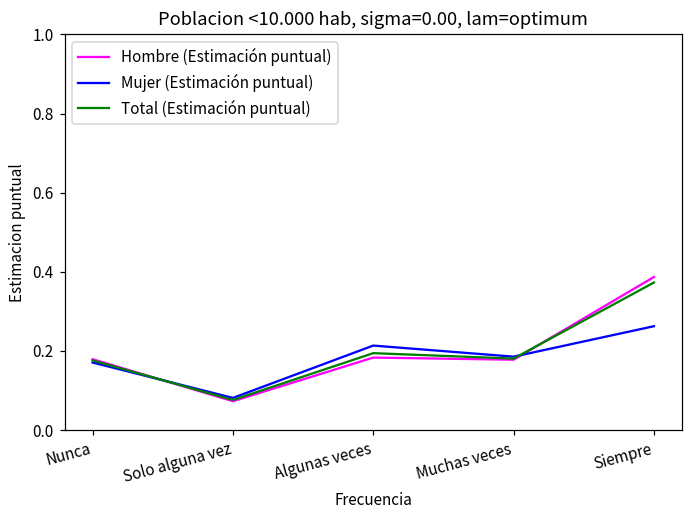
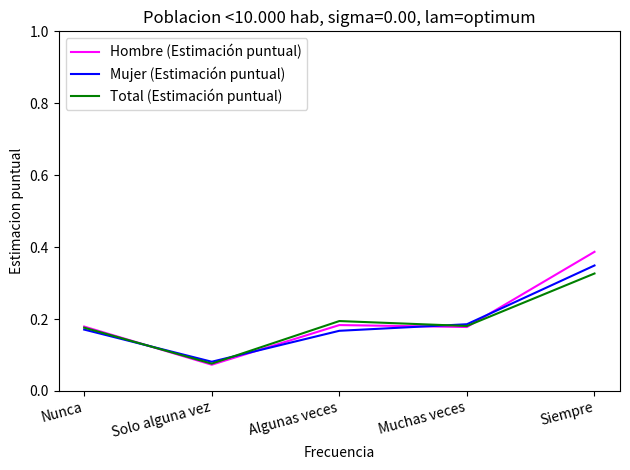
Mujer (Estimación puntual), Algunas veces: 0.21 -> 0.17
Mujer (Estimación puntual), Siempre: 0.26 -> 0.35
Total (Estimación puntual), Siempre: 0.37 -> 0.33
